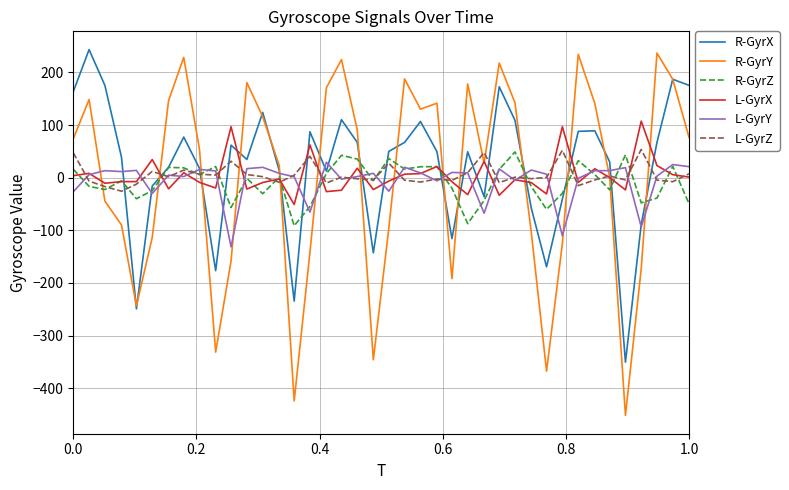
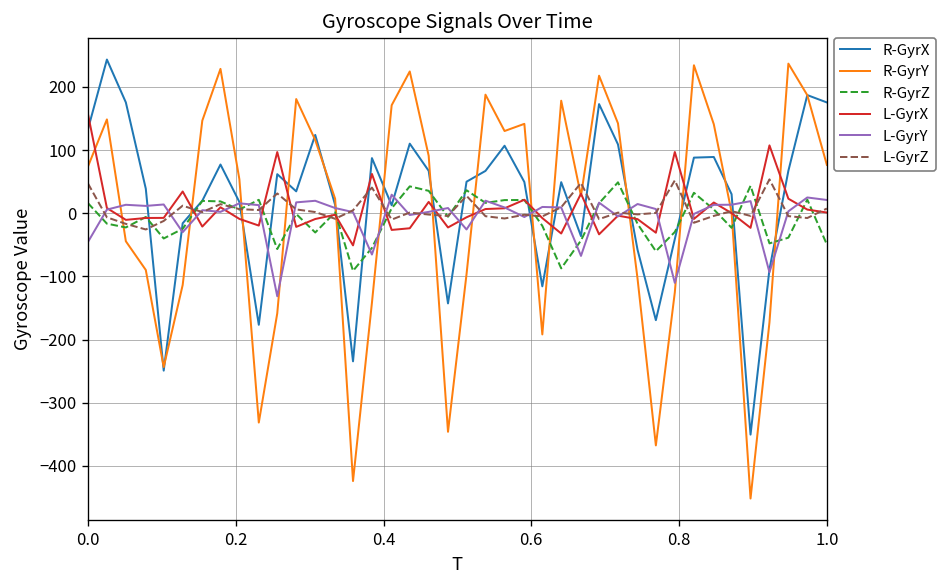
R-GyrX, 0.0: 160 -> 130
L-GyrX, 0.0: 0 -> 160
L-GyrY, 0.0: -30 -> -50
